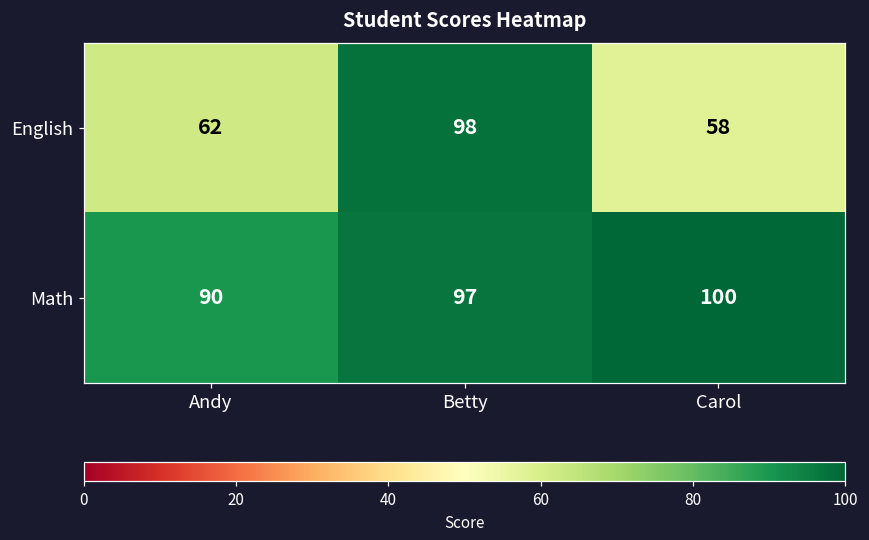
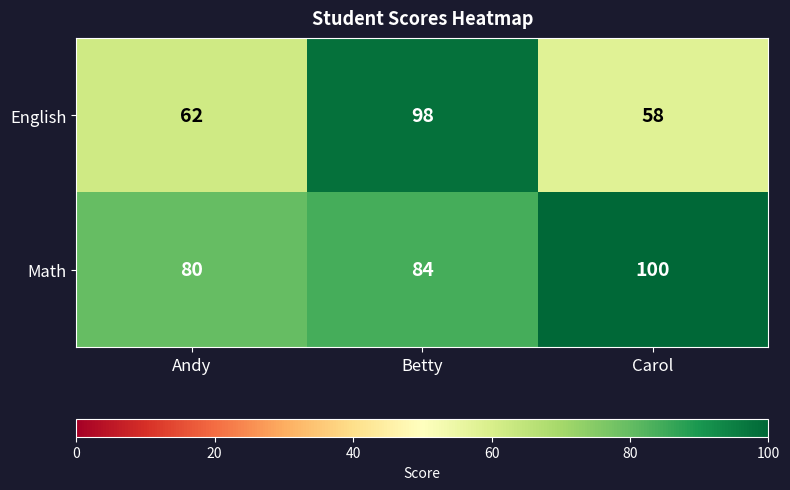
Math, Andy: 90 -> 80
Math, Betty: 97 -> 84
